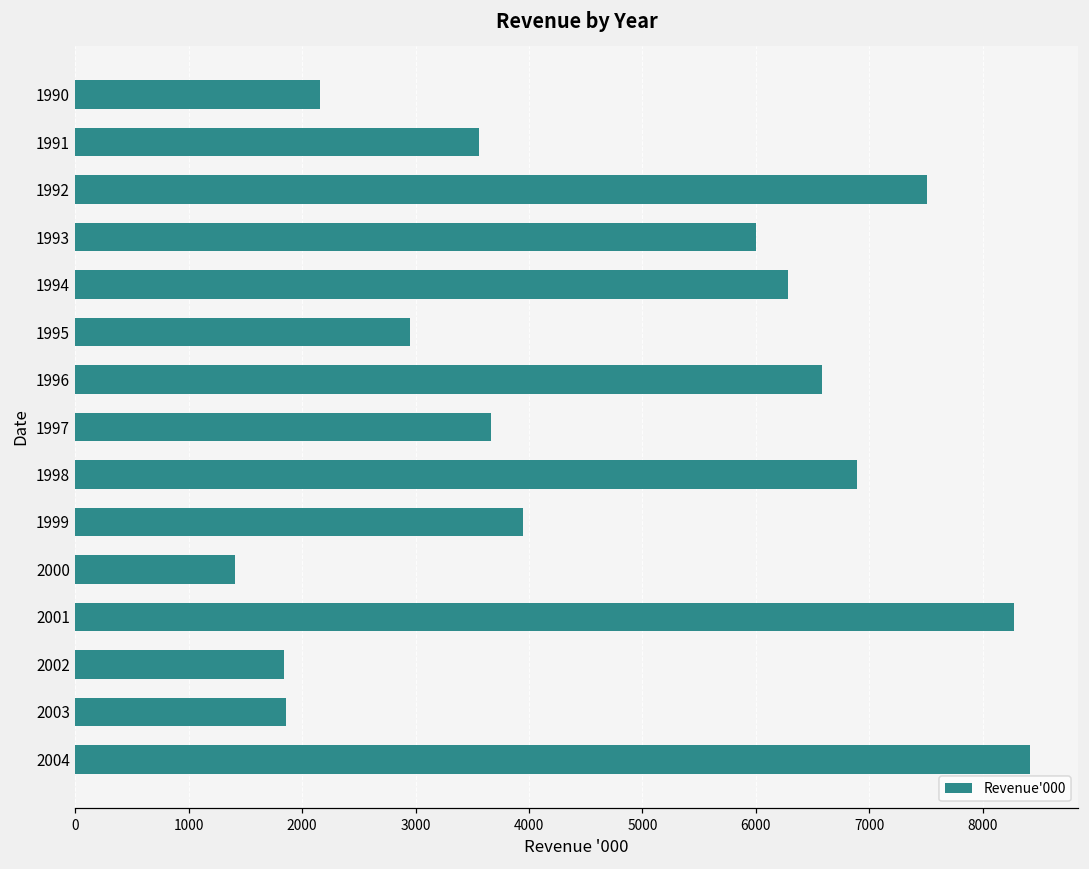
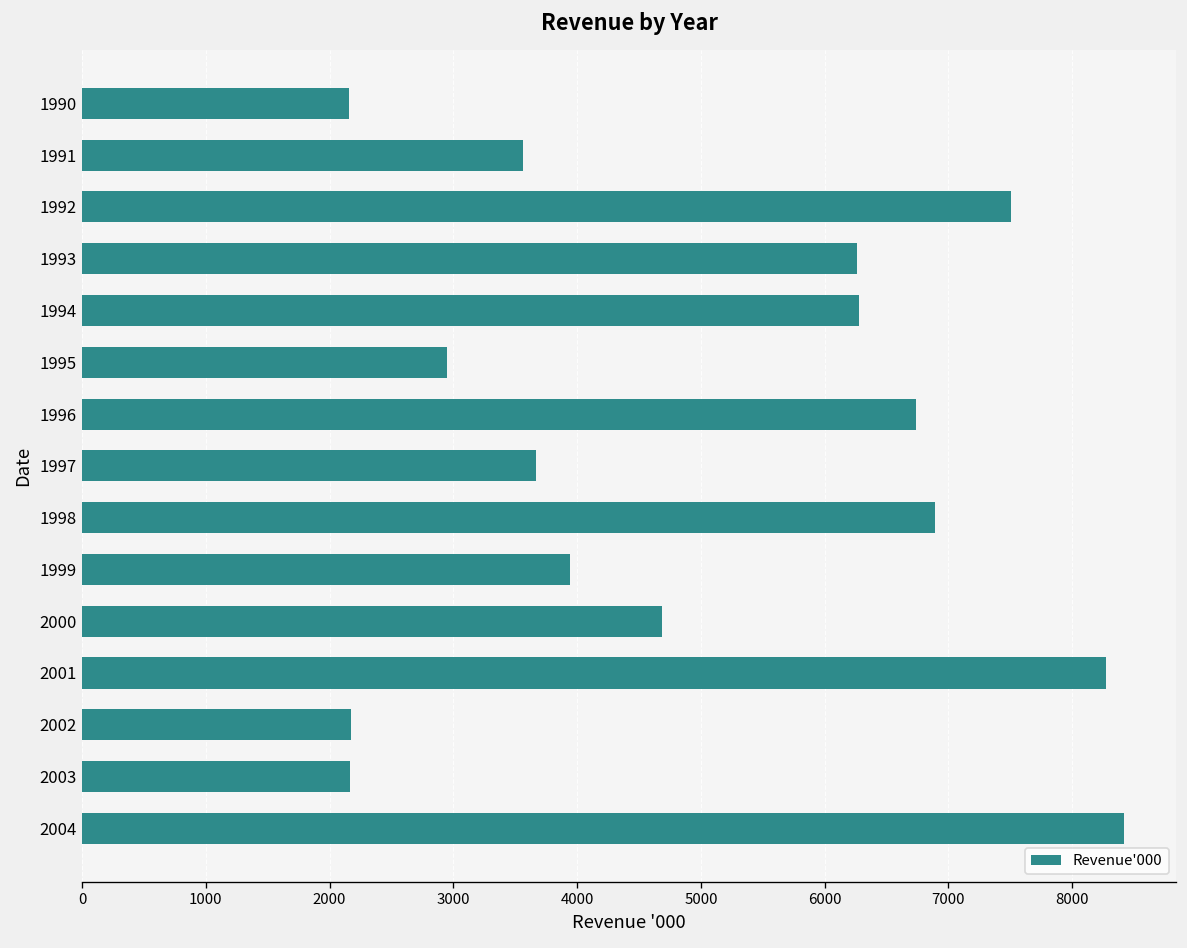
1993: 6000 -> 6260
1996: 6580 -> 6740
2000: 1410 -> 4690
2002: 1840 -> 2170
2003: 1860 -> 2170
